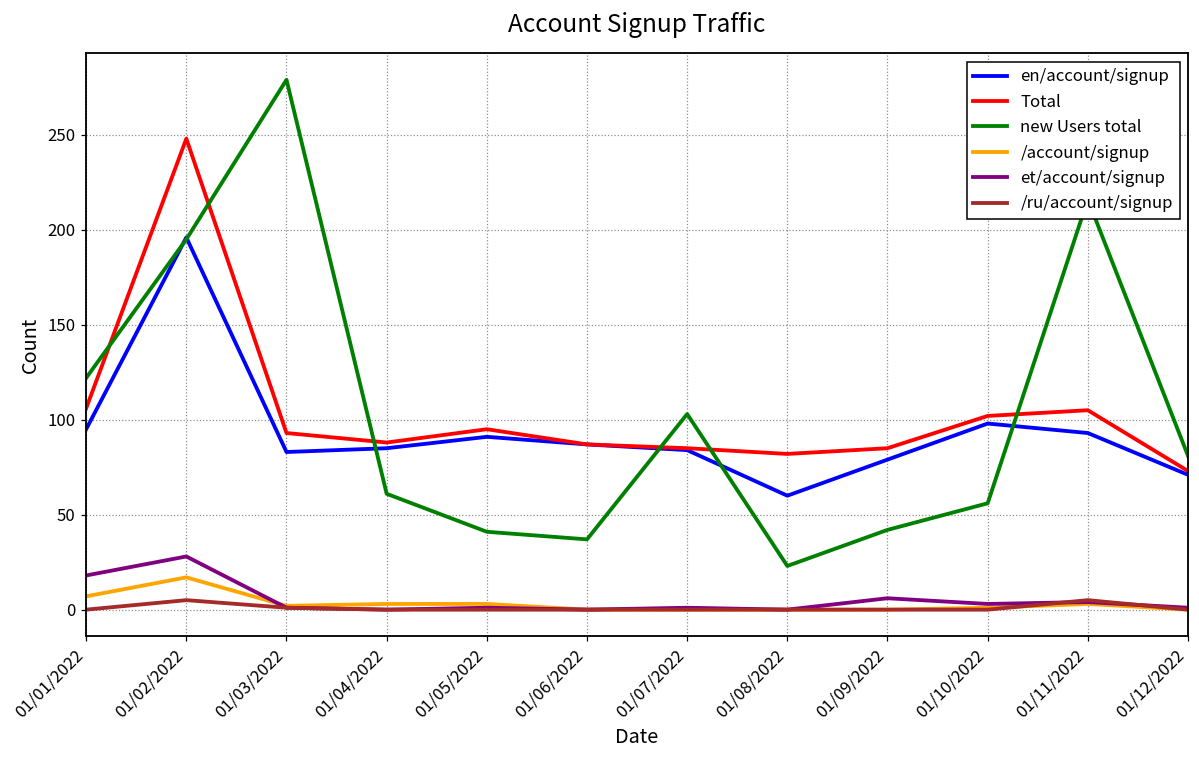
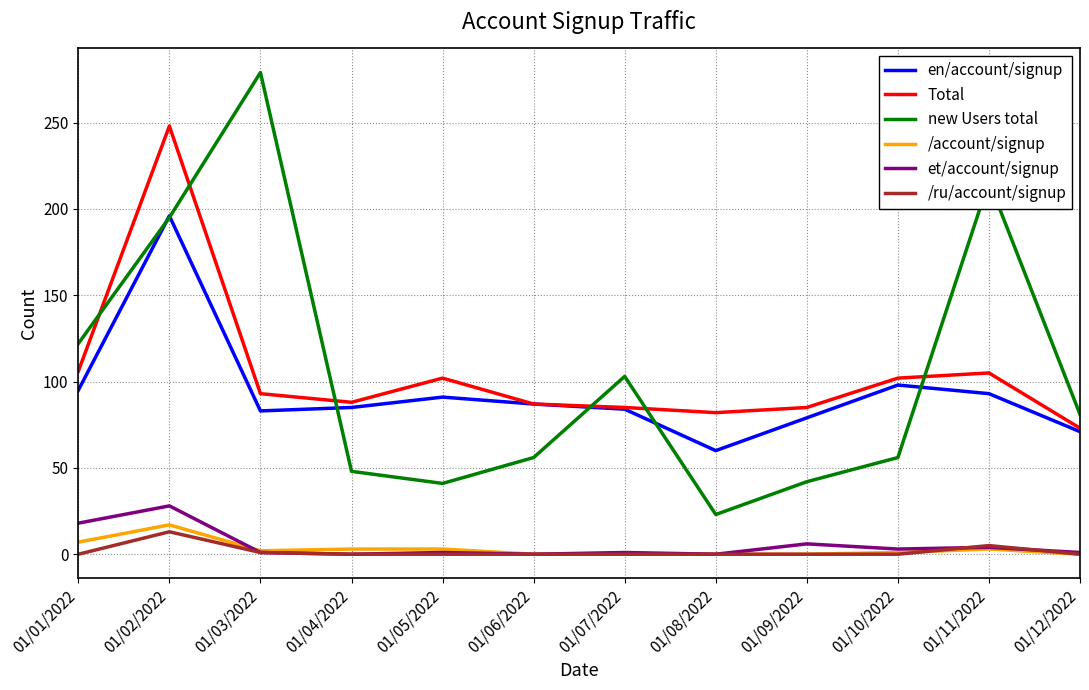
/ru/account/signup, 01/02/2022: 5 -> 13
new Users total, 01/04/2022: 61 -> 48
Total, 01/05/2022: 95 -> 102
new Users total, 01/06/2022: 37 -> 56
